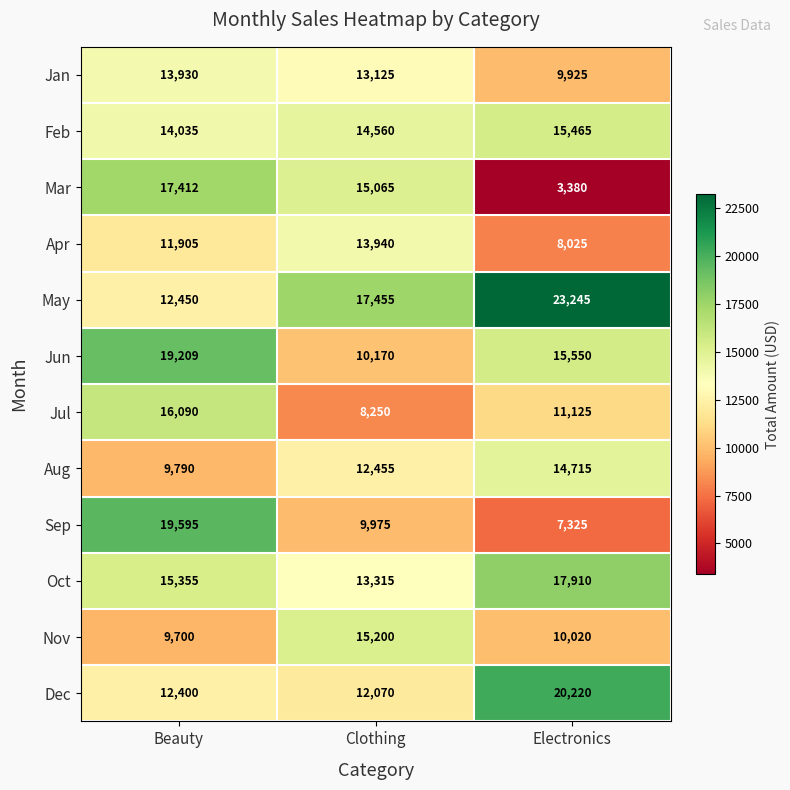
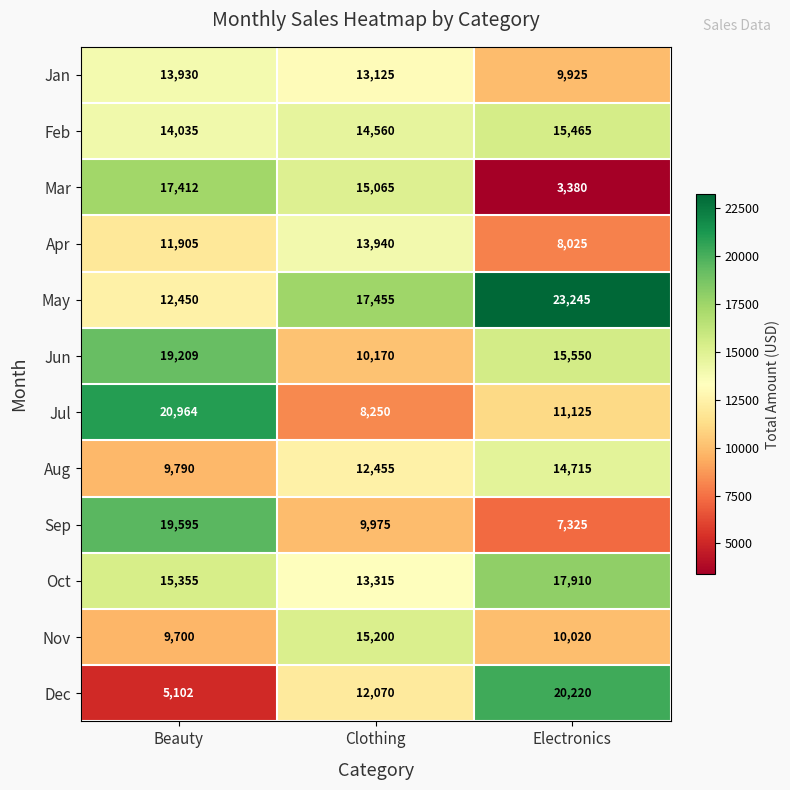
Jul, Beauty: 16,090 -> 20,964
Dec, Beauty: 12,400 -> 5,102
